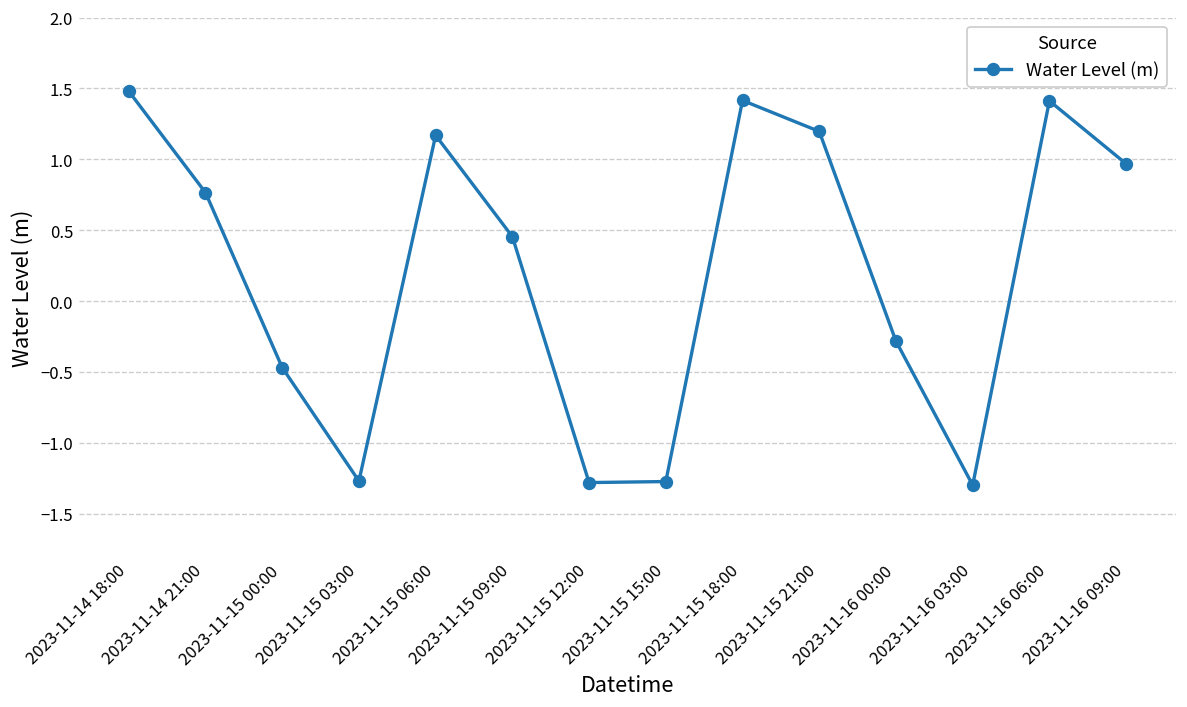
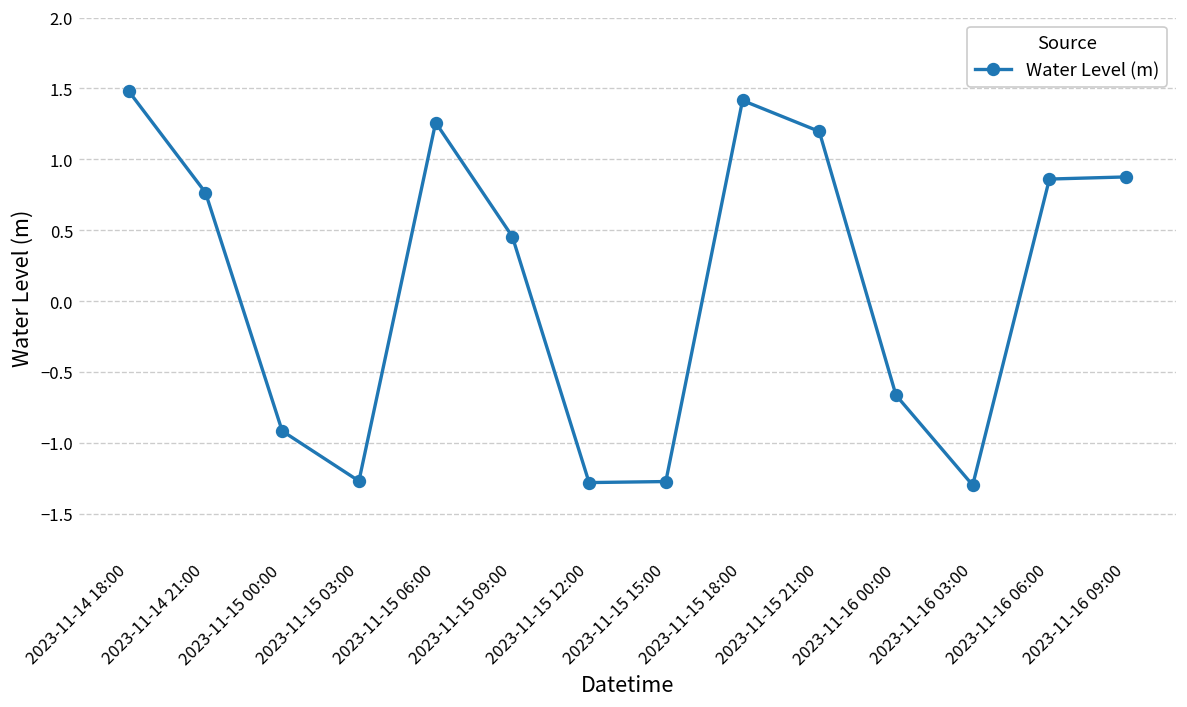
2023-11-15 00:00: -0.47 -> -0.92
2023-11-15 06:00: 1.17 -> 1.26
2023-11-16 00:00: -0.28 -> -0.66
2023-11-16 06:00: 1.41 -> 0.86
2023-11-16 09:00: 0.97 -> 0.88
